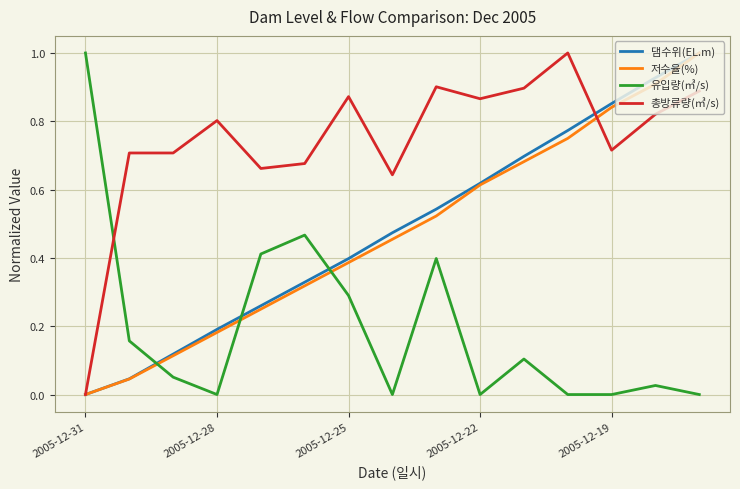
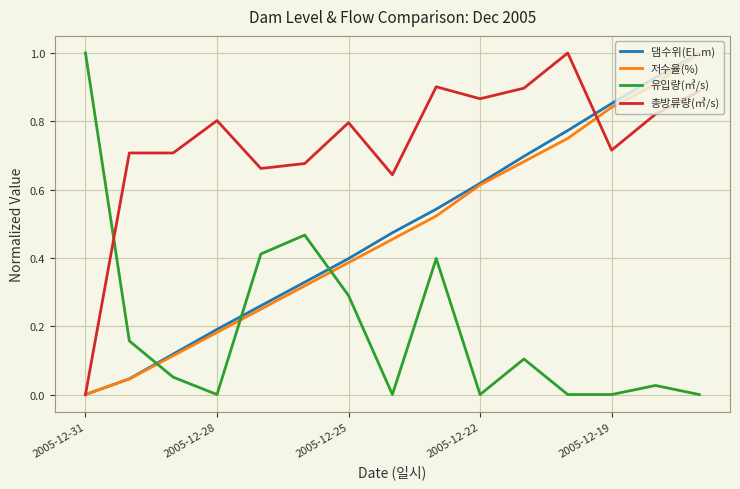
총방류량(㎥/s), 2005-12-25: 0.87 -> 0.80
